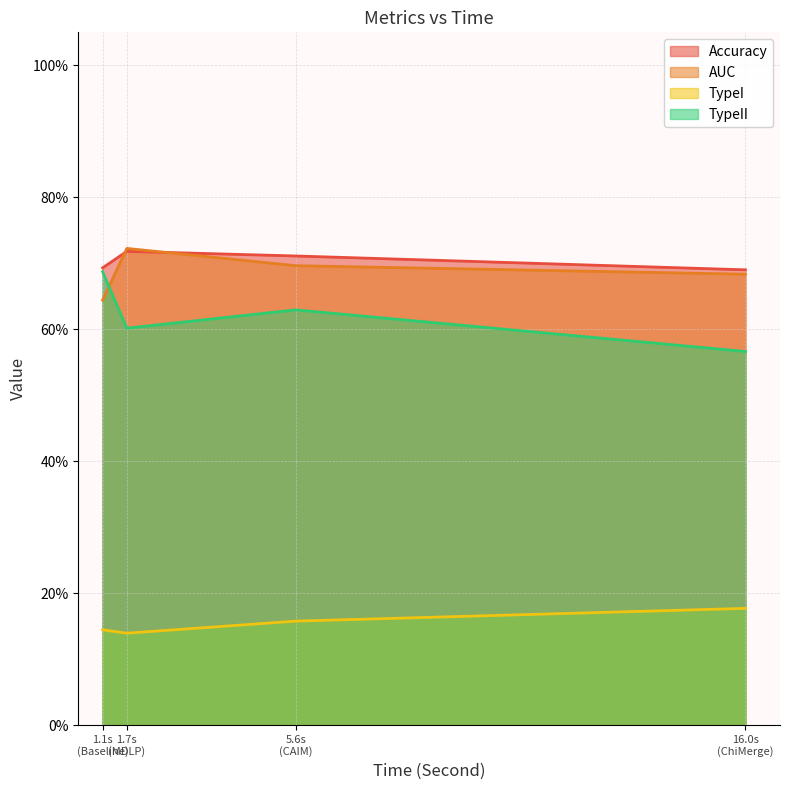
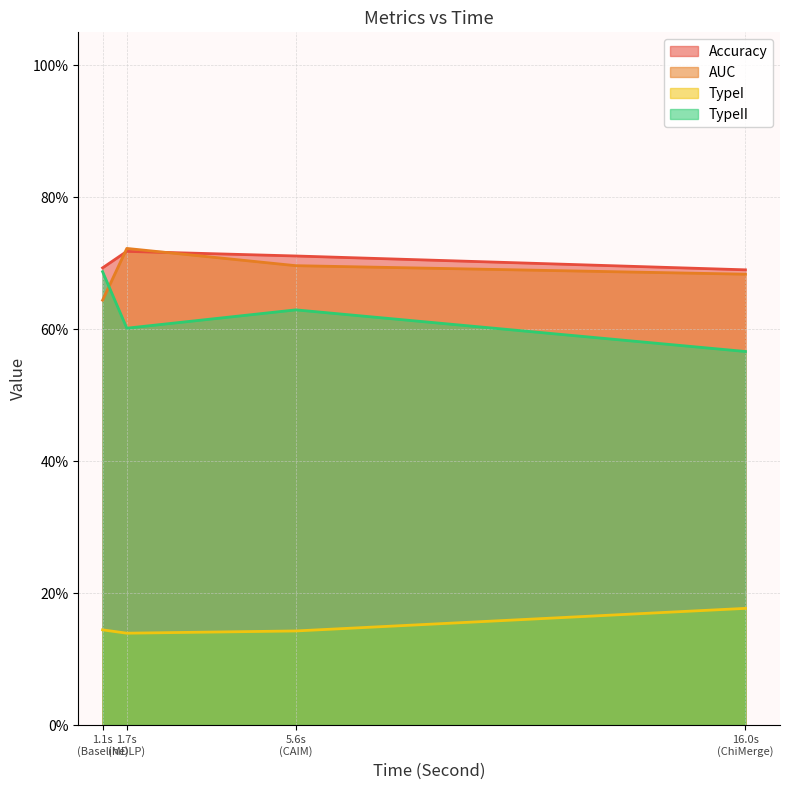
TypeI, 5.6s (CAIM): 16% -> 14%
